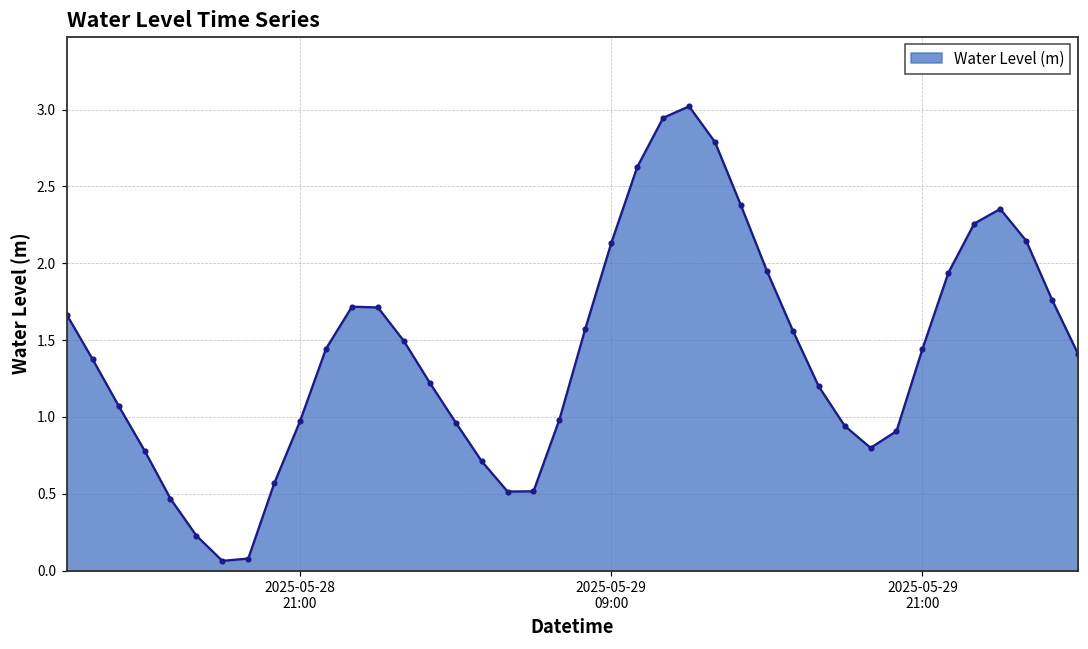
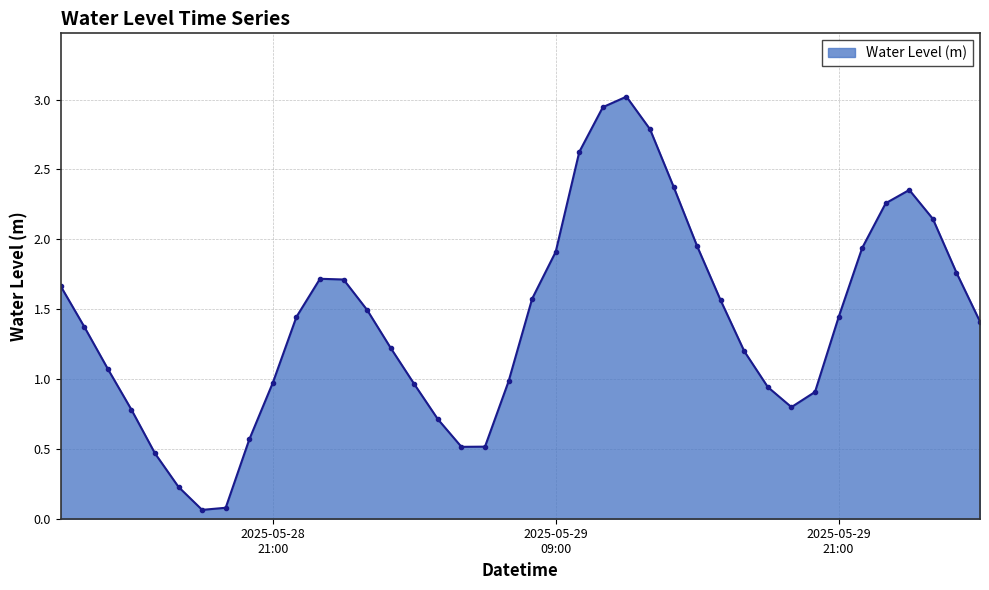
2025-05-29 09:00: 2.13 -> 1.91
